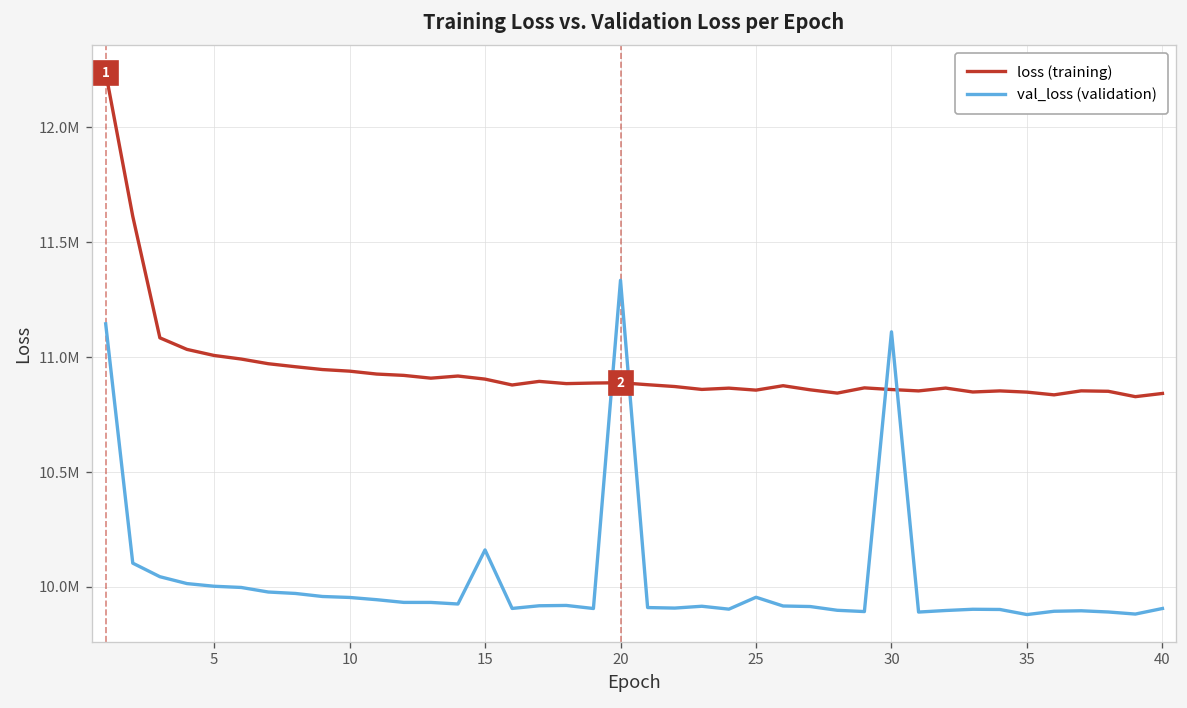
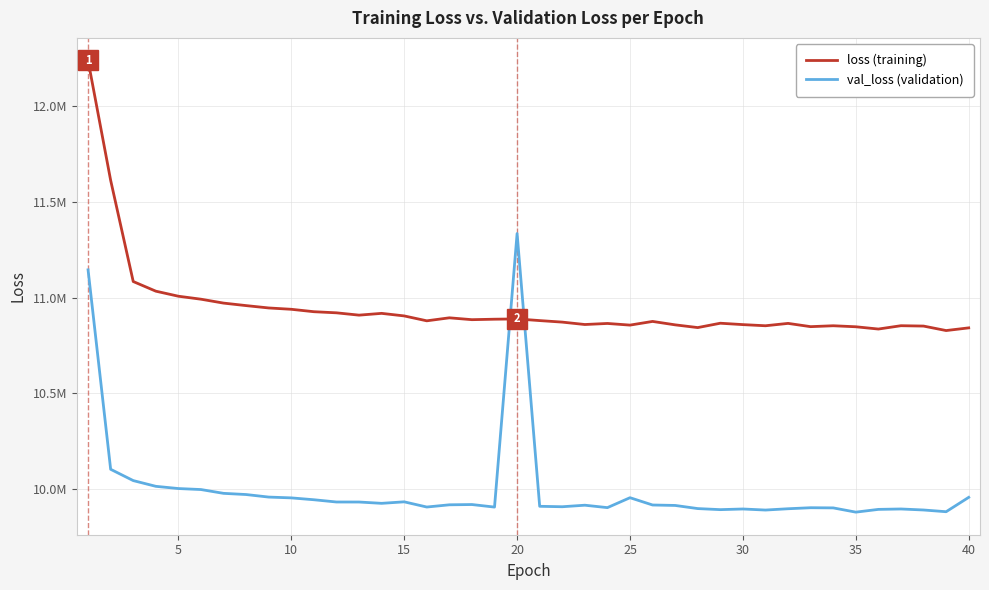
val_loss (validation), 15: 10160000 -> 9930000
val_loss (validation), 30: 11110000 -> 9900000
val_loss (validation), 40: 9910000 -> 9960000
